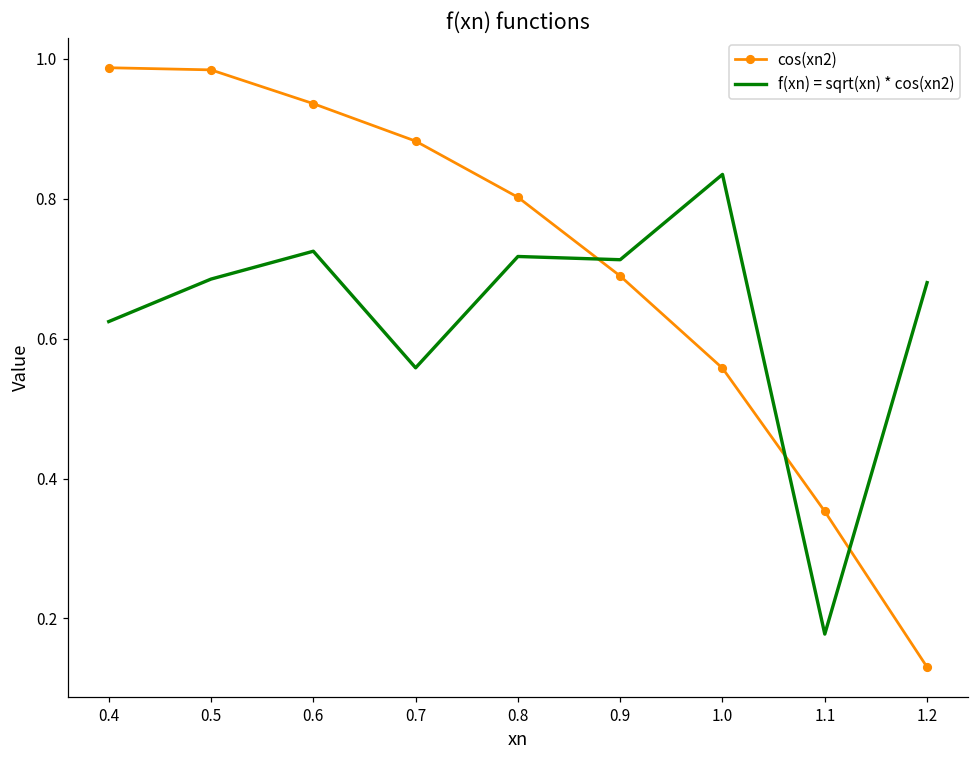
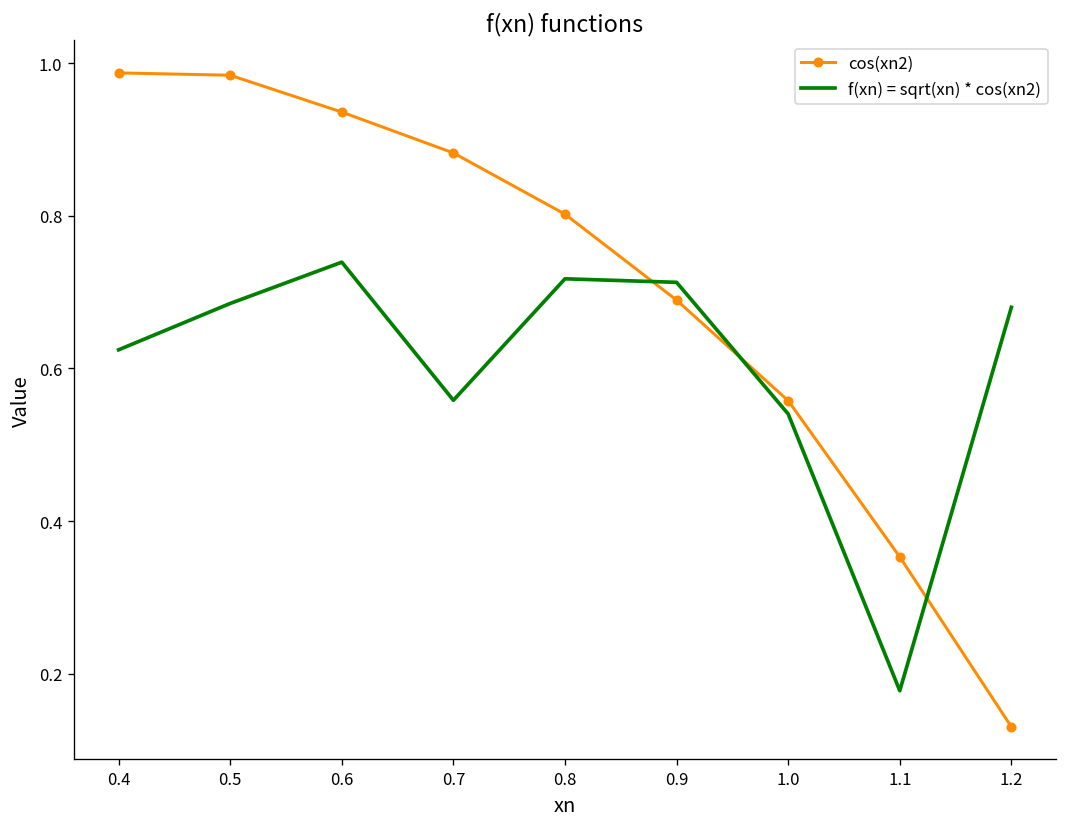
f(xn) = sqrt(xn) * cos(xn2), 0.6: 0.72 -> 0.74
f(xn) = sqrt(xn) * cos(xn2), 1.0: 0.83 -> 0.54
